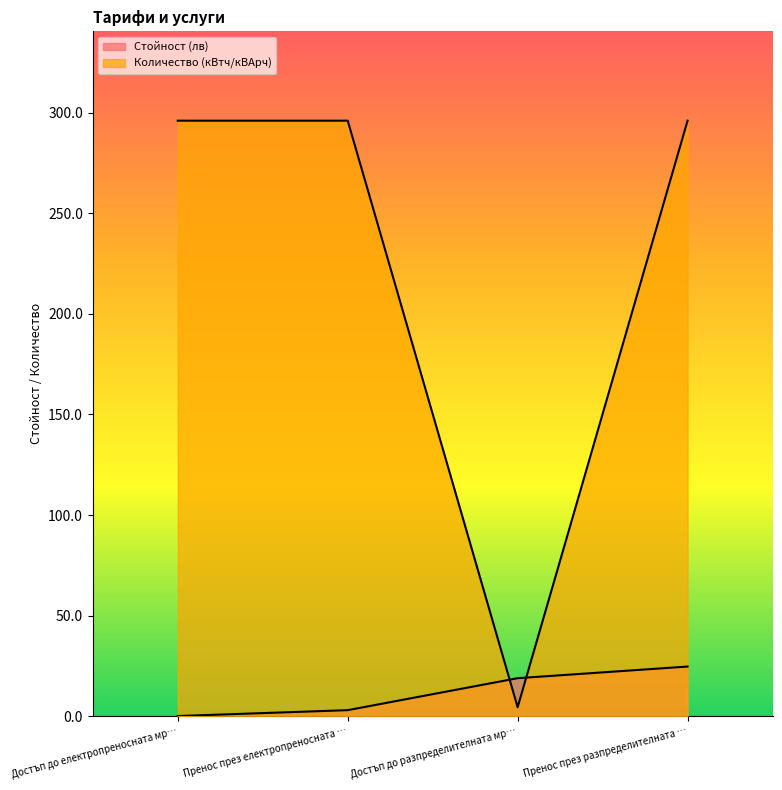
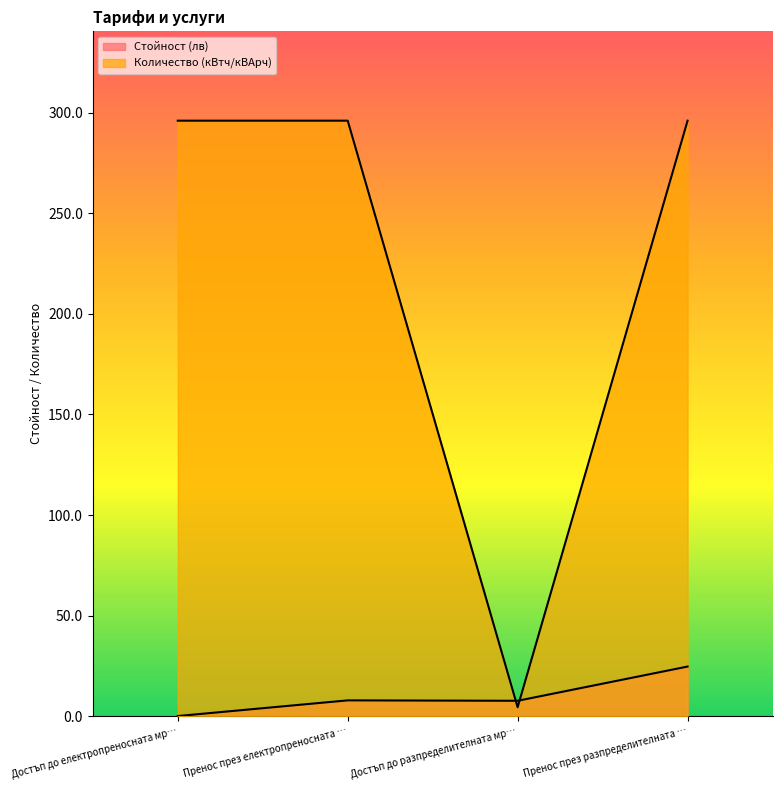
Стойност (лв), Пренос през електропреносната …: 3 -> 8
Стойност (лв), Достъп до разпределителната мр…: 19 -> 8
